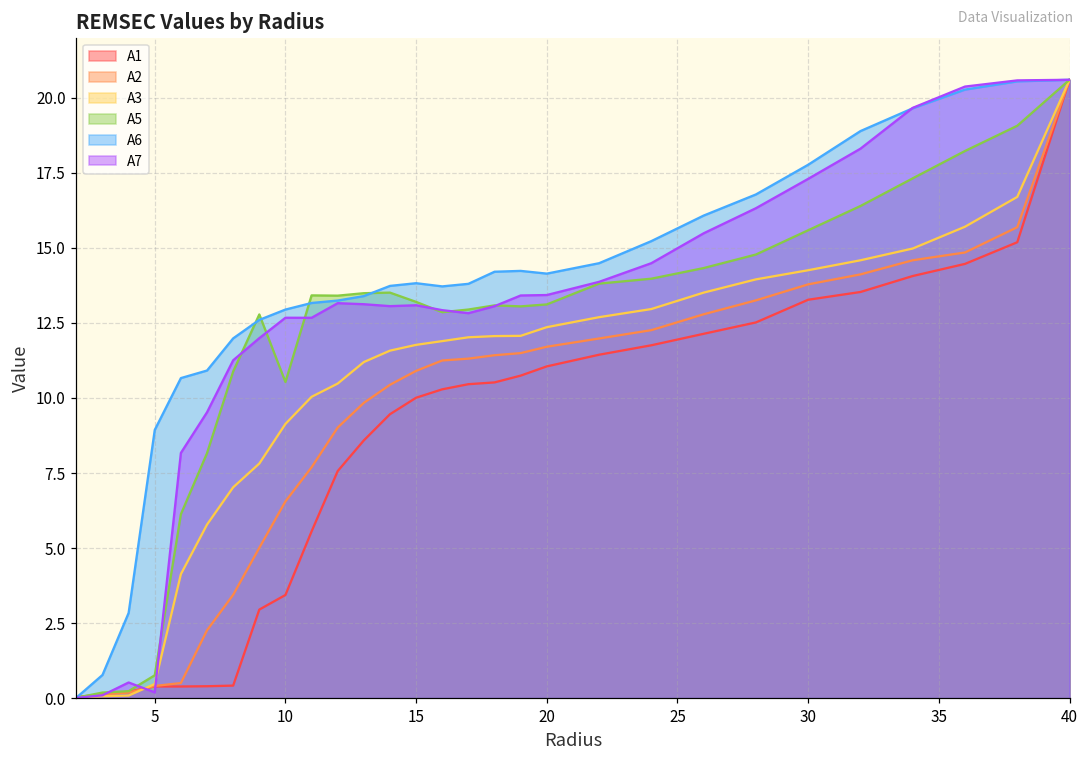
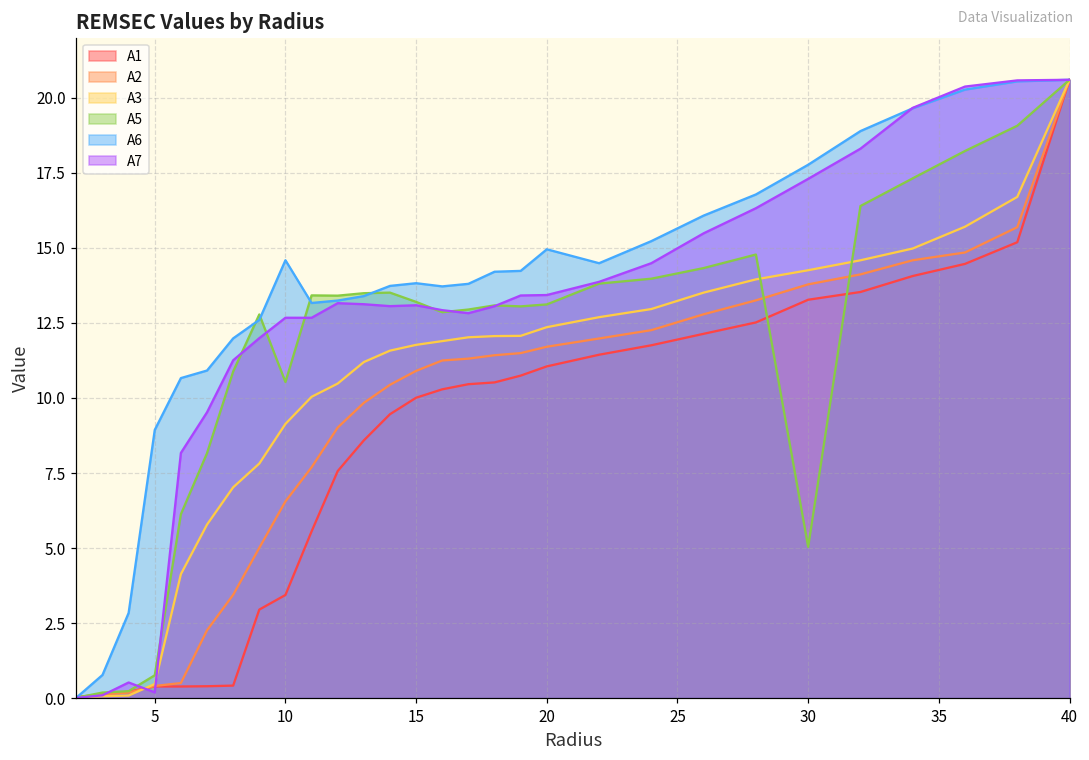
A6, 10: 12.9 -> 14.6
A6, 20: 14.1 -> 15.0
A5, 30: 15.6 -> 5.0
